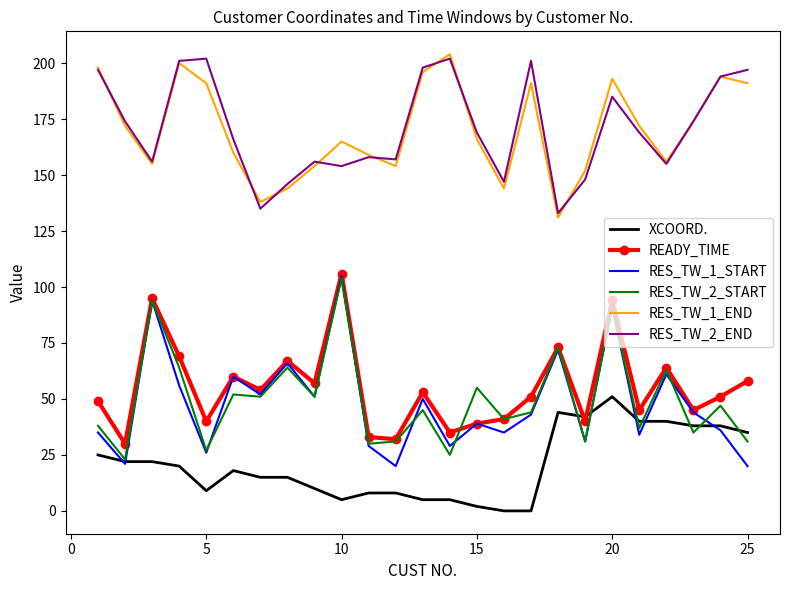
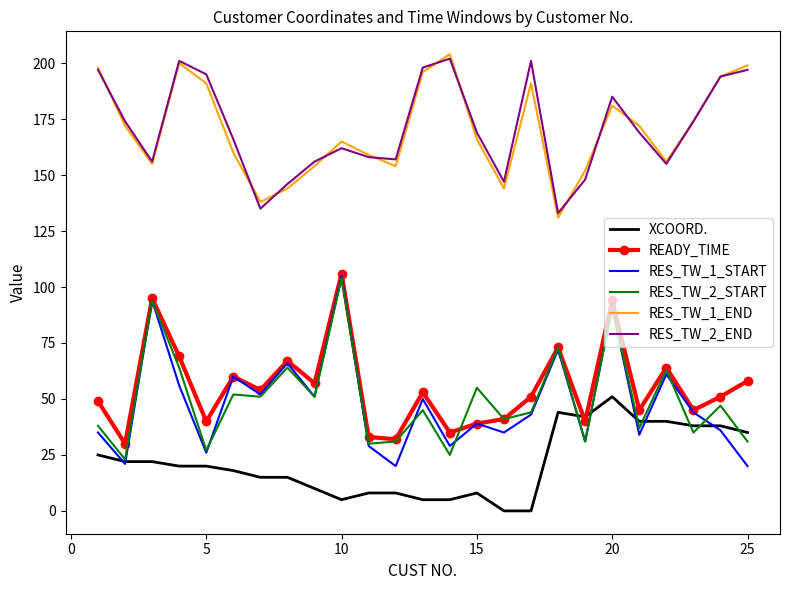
XCOORD., 5: 9 -> 20
RES_TW_2_END, 5: 202 -> 195
RES_TW_2_END, 10: 154 -> 162
XCOORD., 15: 2 -> 8
RES_TW_1_END, 20: 193 -> 181
RES_TW_1_END, 25: 191 -> 199
